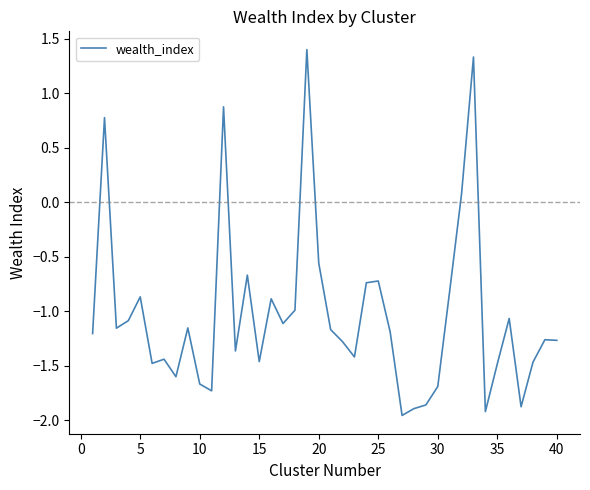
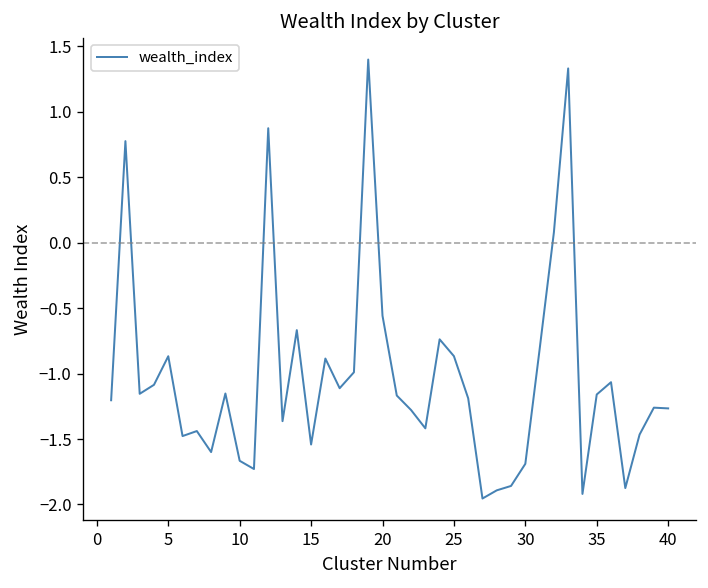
15: -1.46 -> -1.54
25: -0.72 -> -0.87
35: -1.48 -> -1.16
